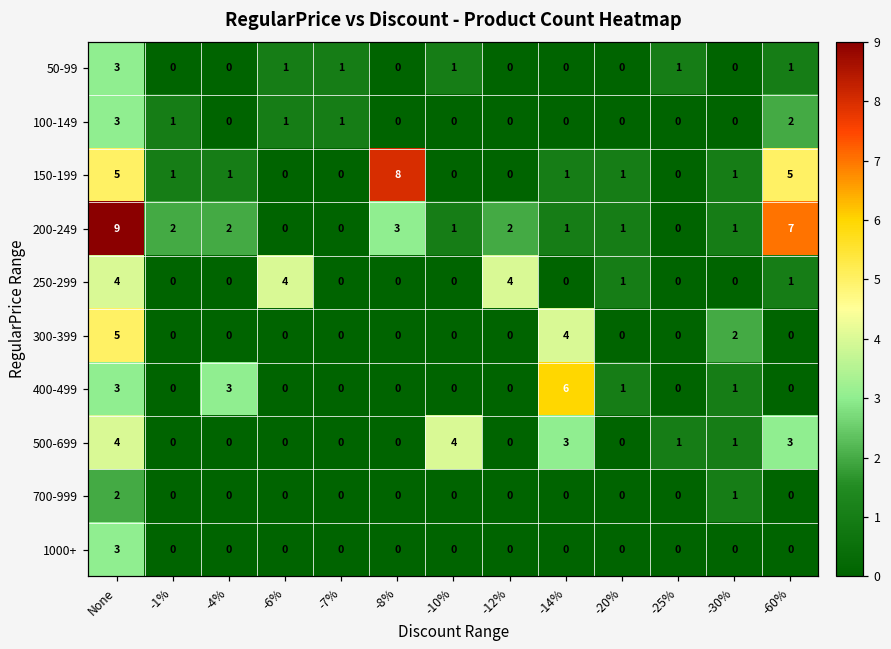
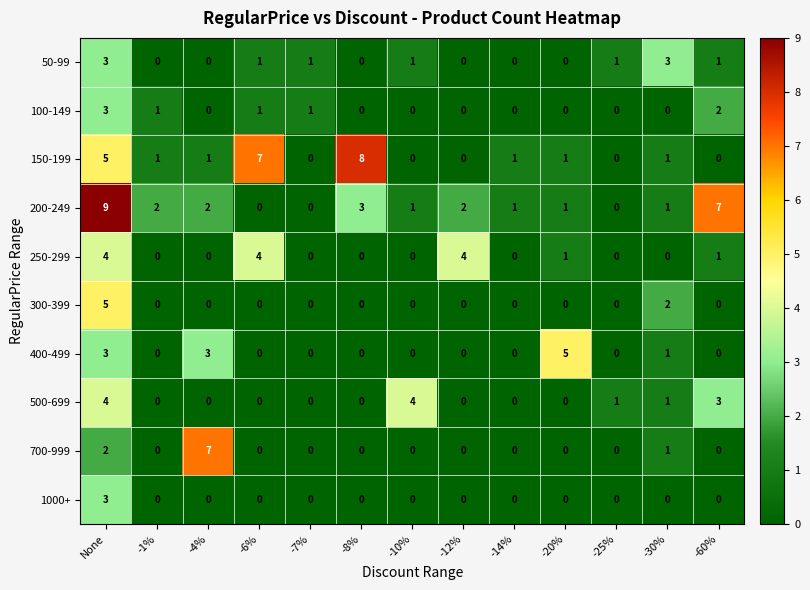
50-99, -30%: 0 -> 3
150-199, -6%: 0 -> 7
150-199, -60%: 5 -> 0
300-399, -14%: 4 -> 0
400-499, -14%: 6 -> 0
400-499, -20%: 1 -> 5
500-699, -14%: 3 -> 0
700-999, -4%: 0 -> 7
